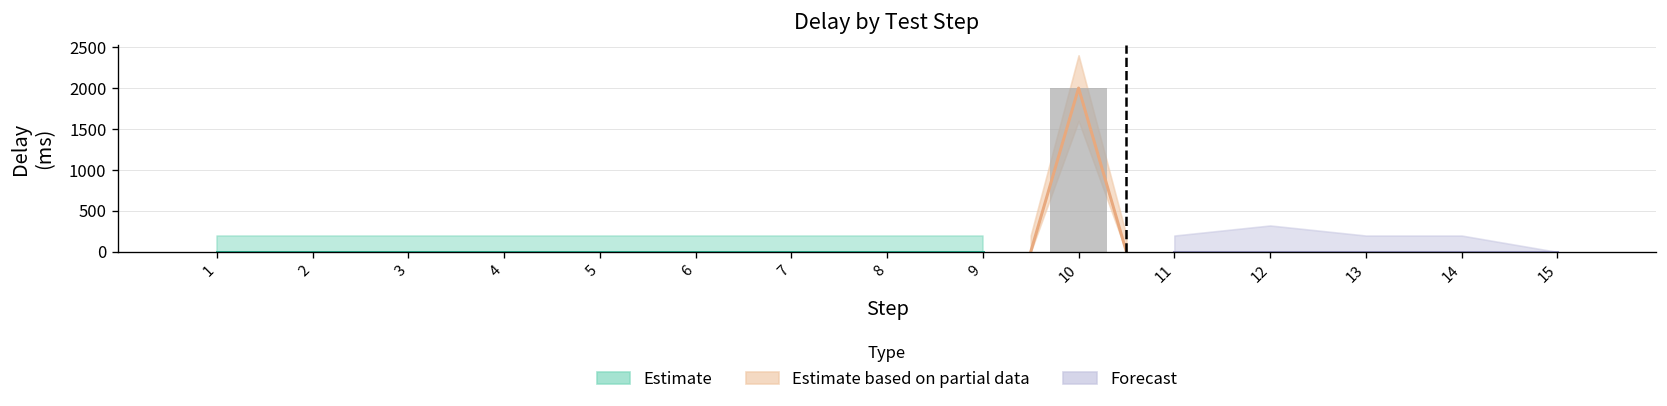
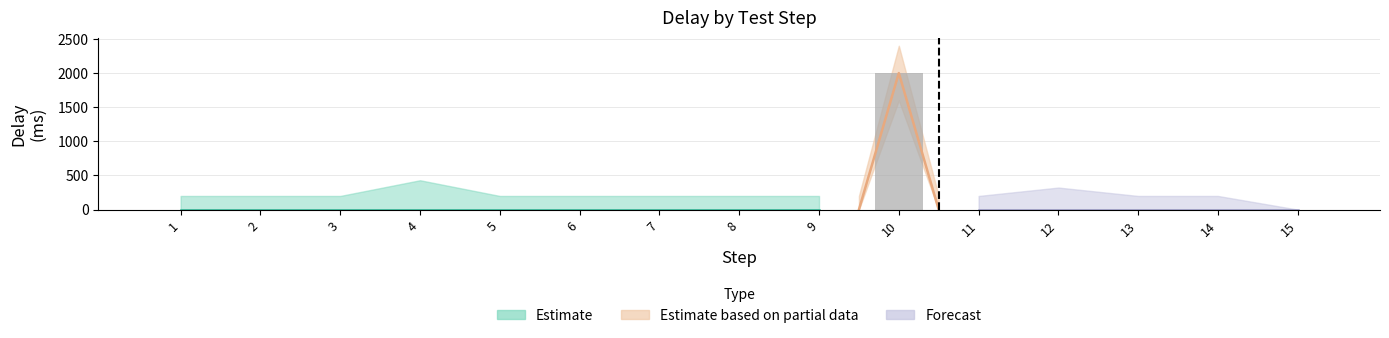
Estimate, 4: 200 -> 400
